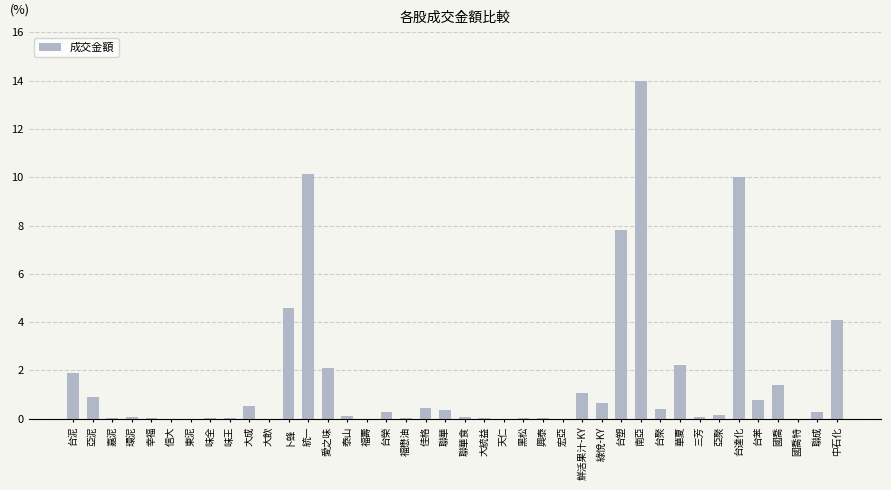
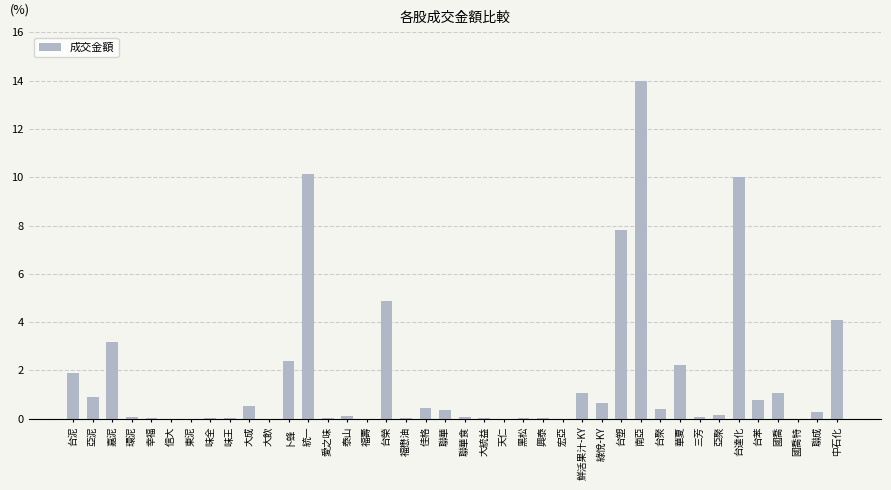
嘉泥: 0.0 -> 3.2
卜蜂: 4.6 -> 2.4
愛之味: 2.1 -> 0.0
台榮: 0.3 -> 4.9
國喬: 1.4 -> 1.1
